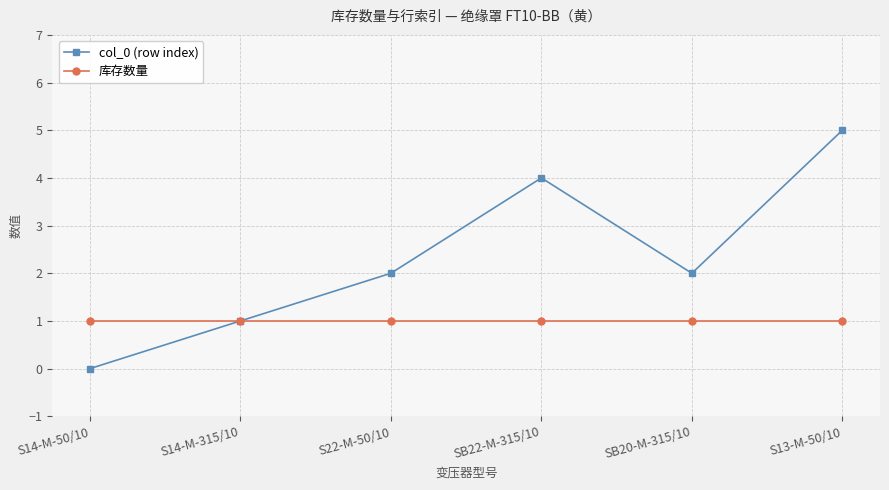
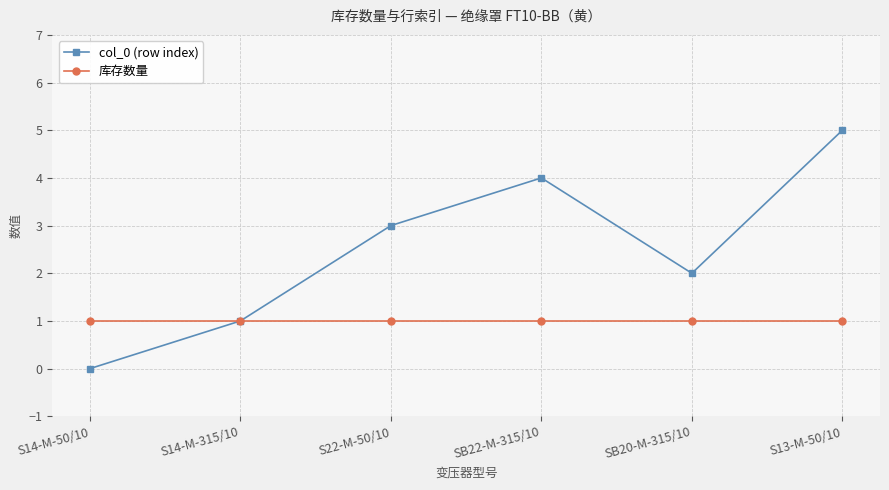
col_0 (row index), S22-M-50/10: 2 -> 3
